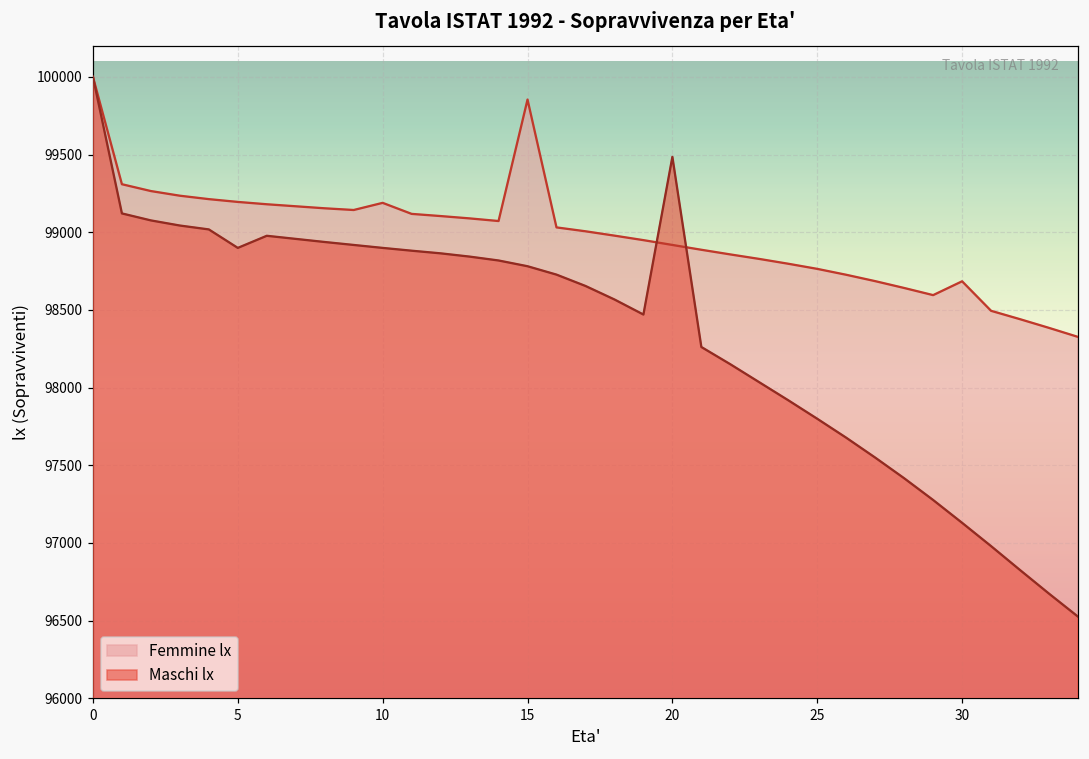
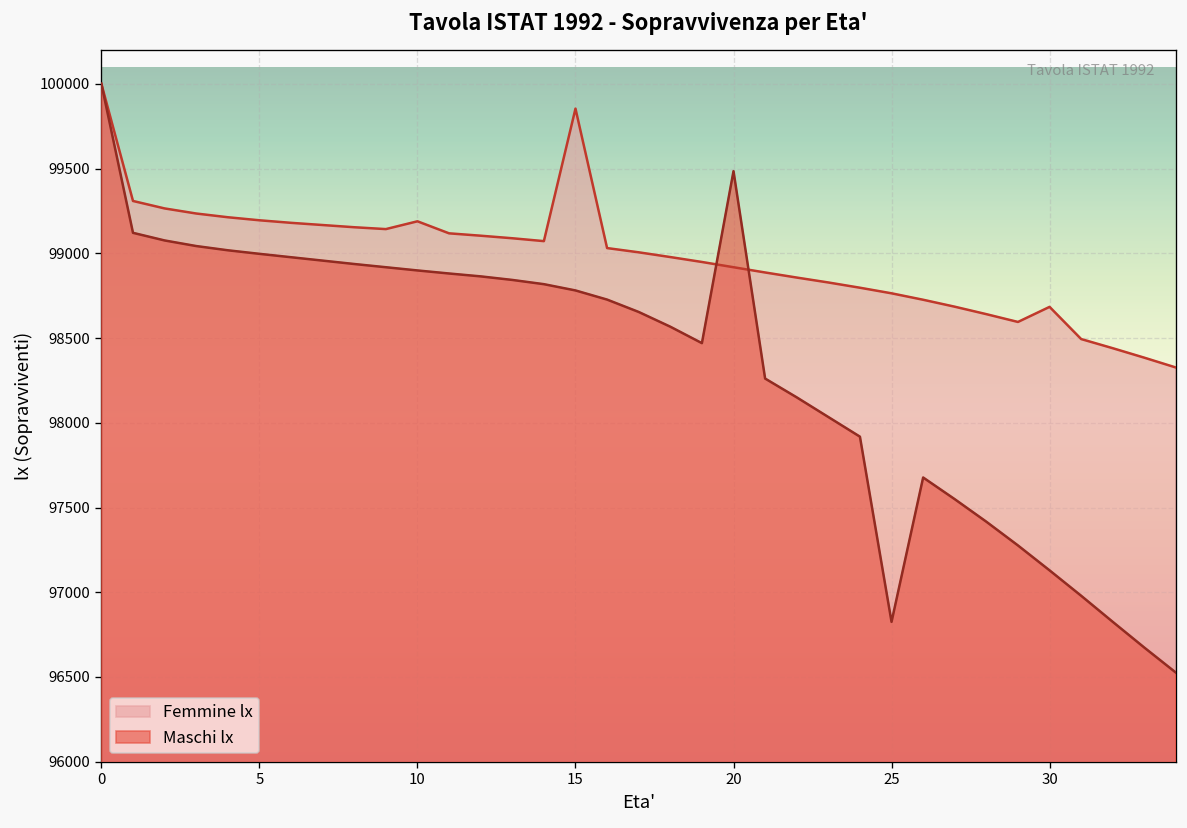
Maschi lx, 5: 98900 -> 99000
Maschi lx, 25: 97800 -> 96830
